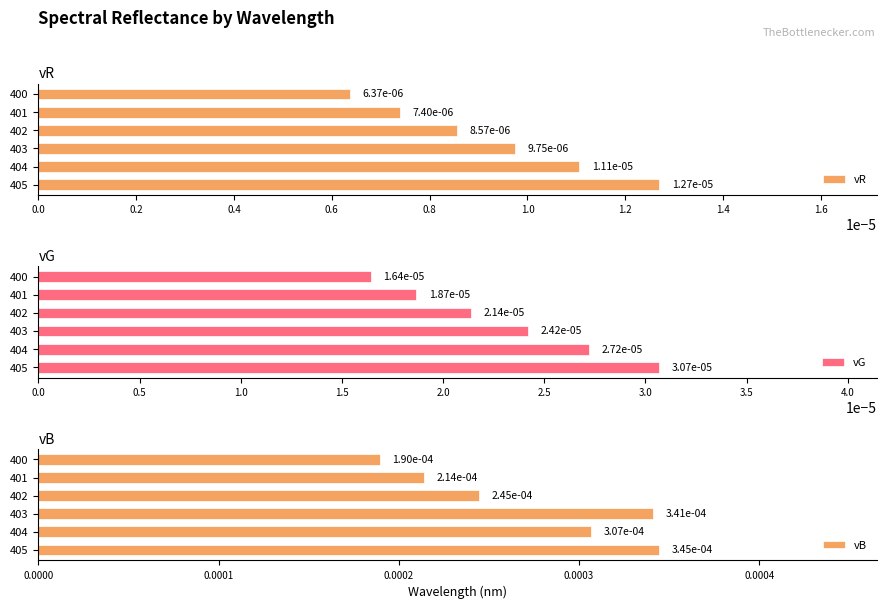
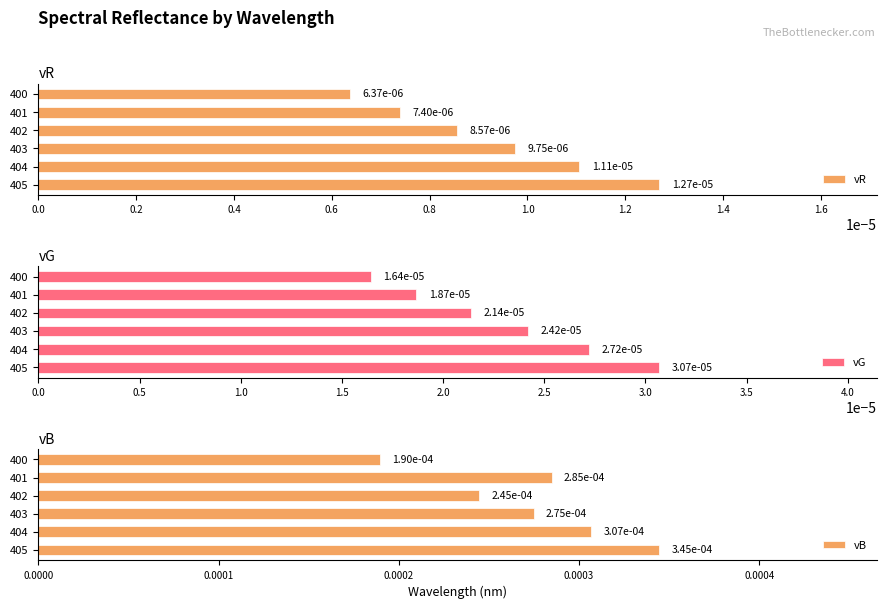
vB, 401: 2.14e-04 -> 2.85e-04
vB, 403: 3.41e-04 -> 2.75e-04
